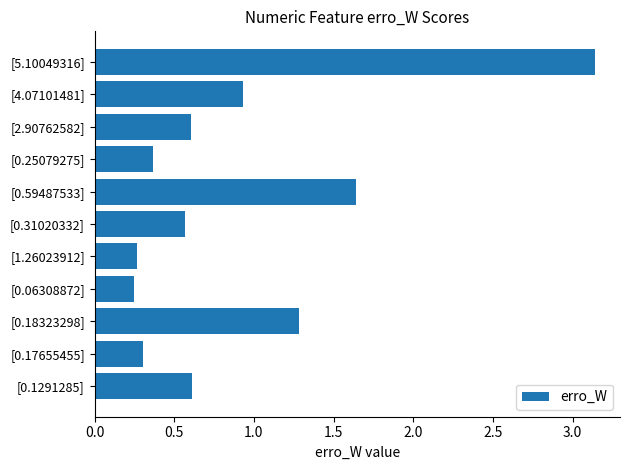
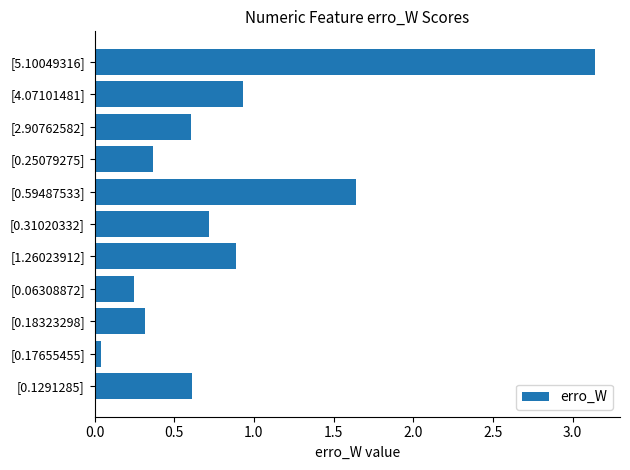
[0.31020332]: 0.57 -> 0.72
[1.26023912]: 0.27 -> 0.89
[0.18323298]: 1.28 -> 0.32
[0.17655455]: 0.30 -> 0.04
